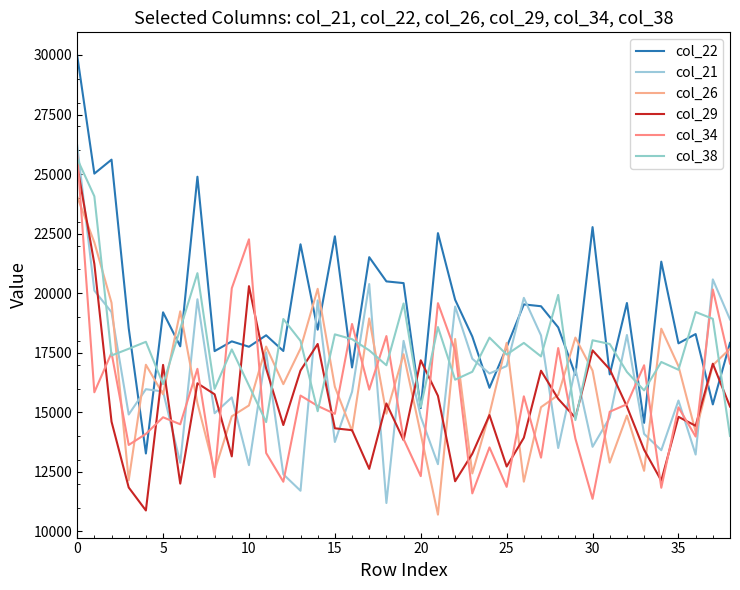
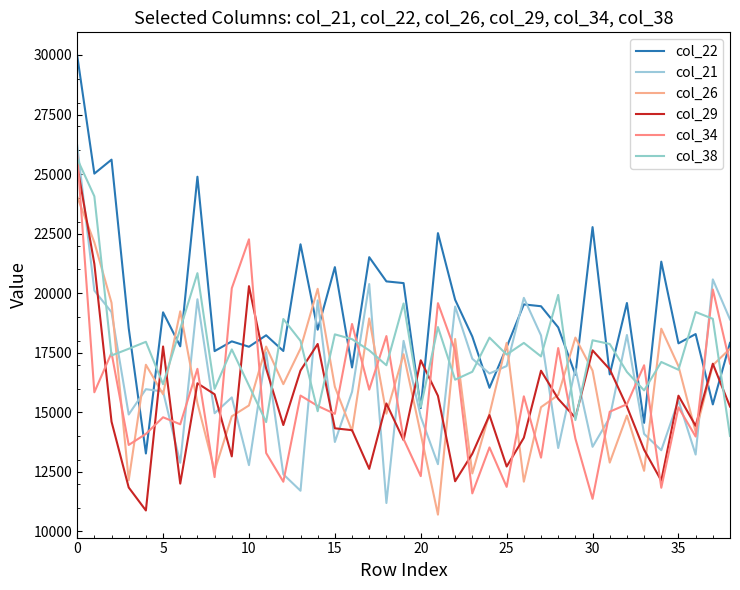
col_29, 5: 17000 -> 17800
col_22, 15: 22400 -> 21100
col_29, 35: 14800 -> 15700
